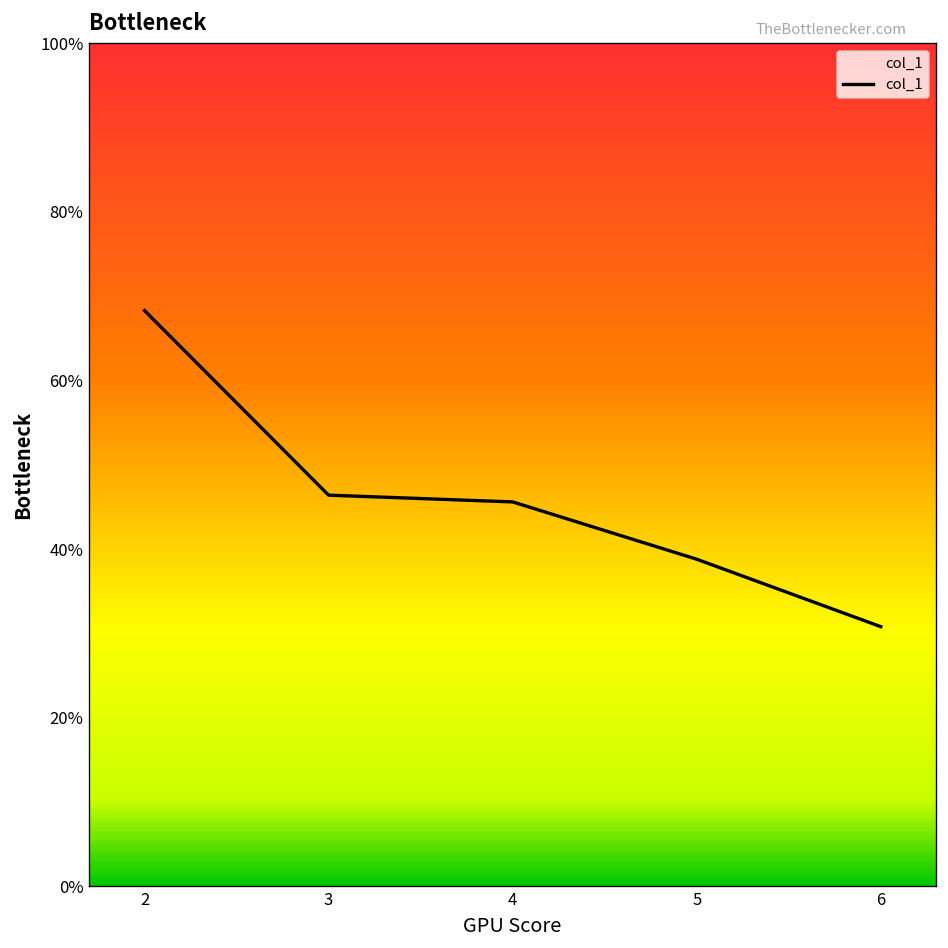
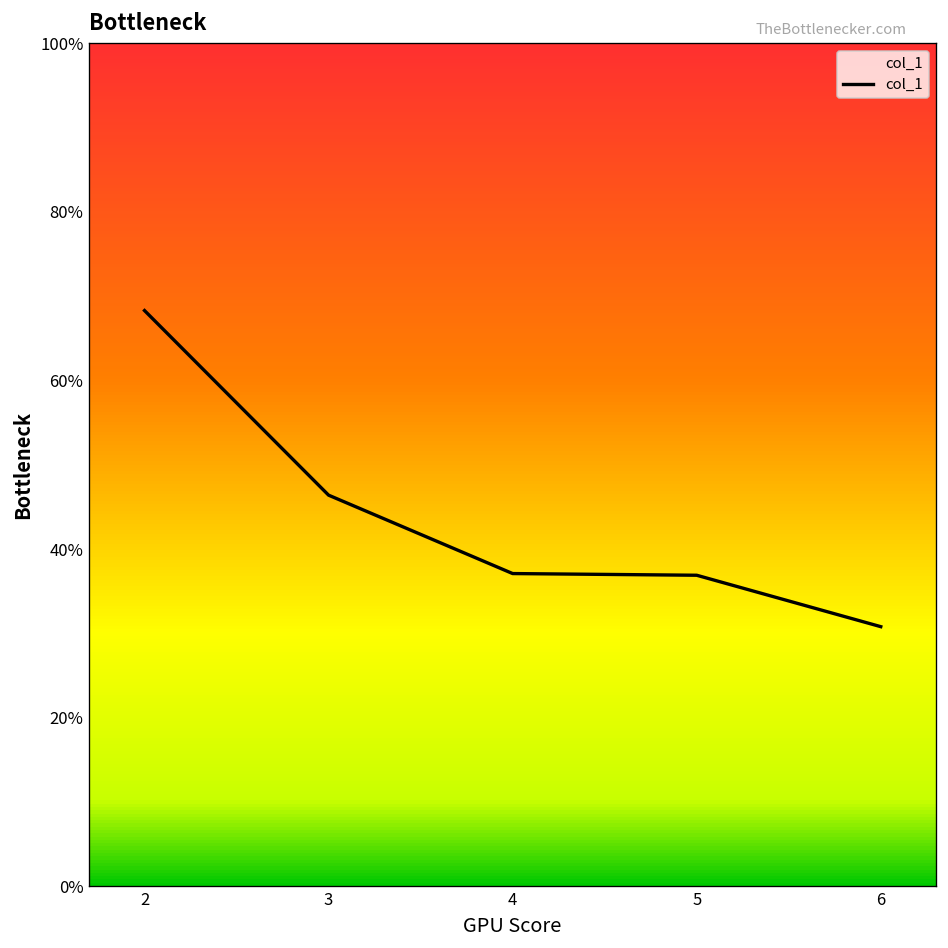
4: 46% -> 37%
5: 39% -> 37%
